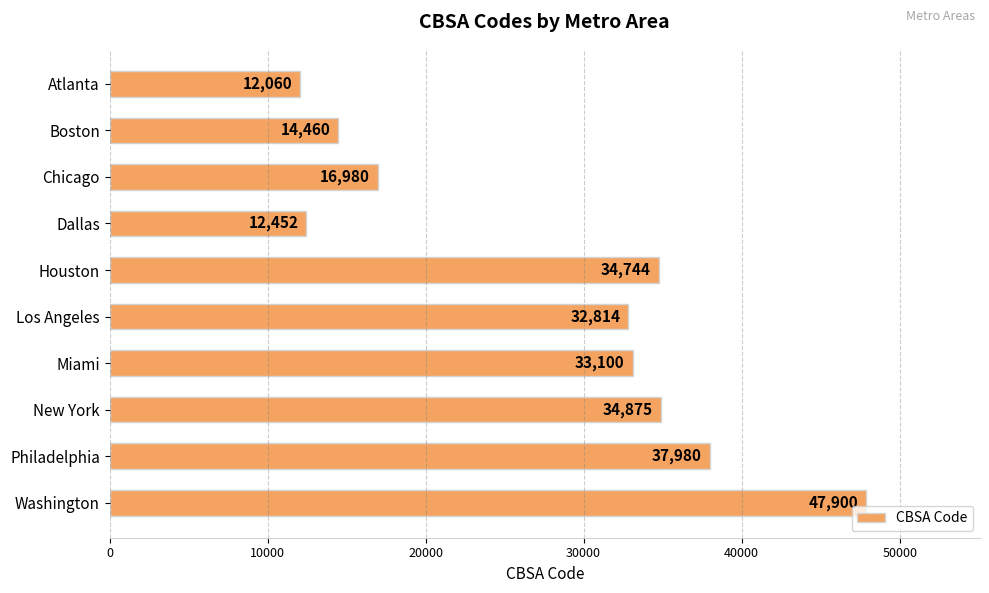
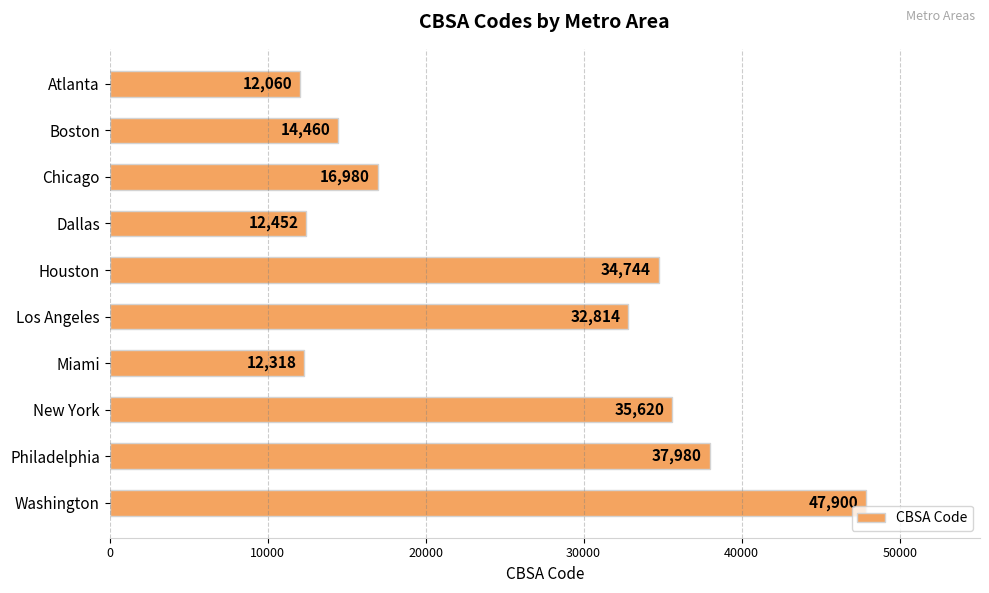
Miami: 33,100 -> 12,318
New York: 34,875 -> 35,620
